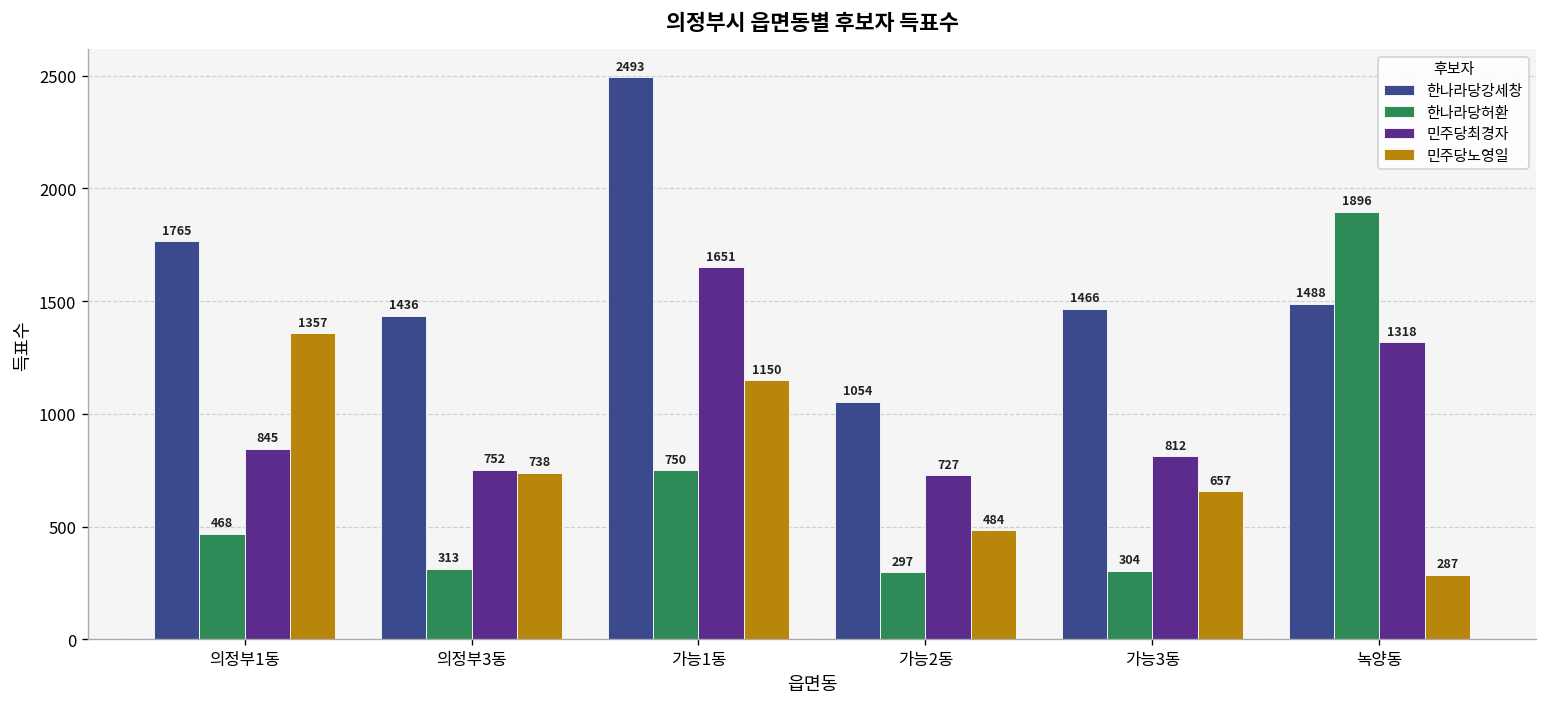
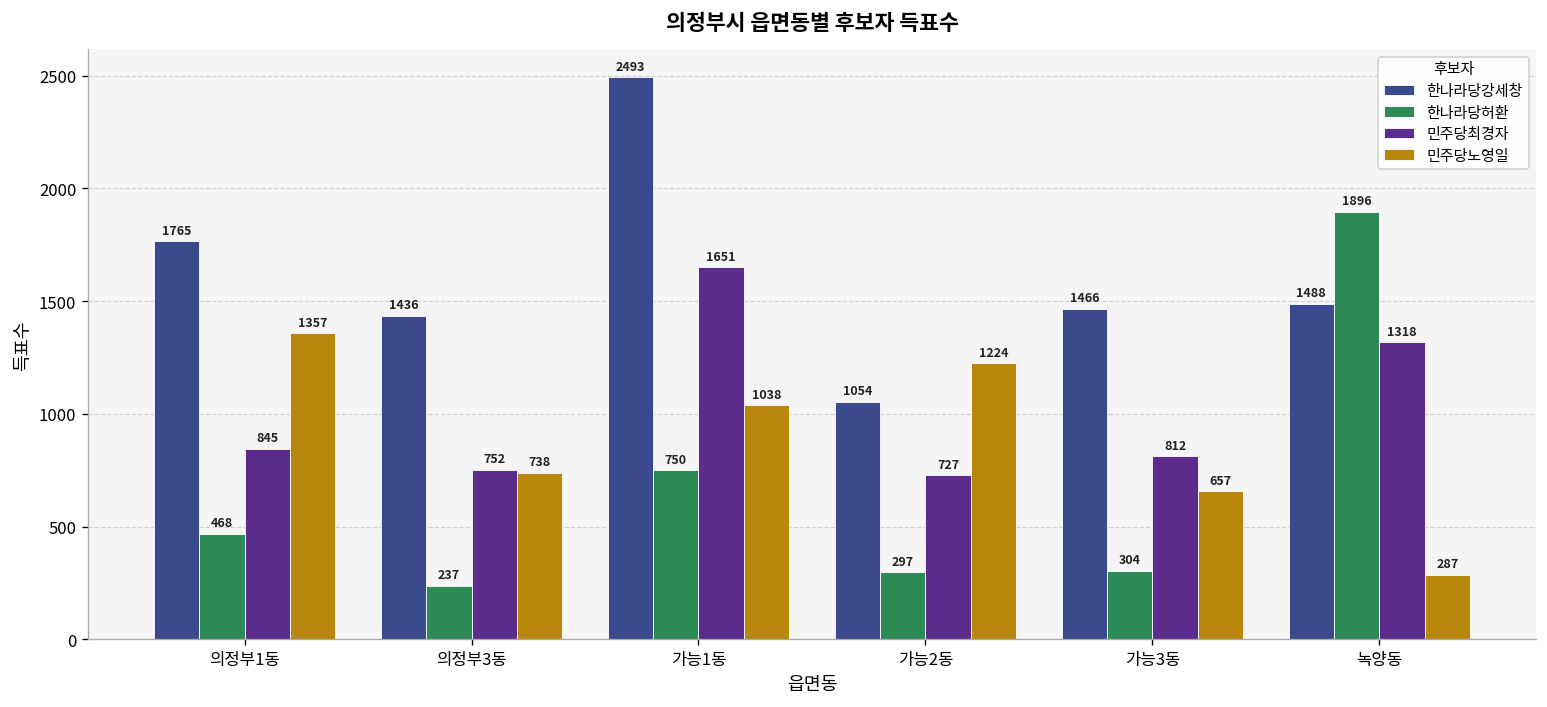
한나라당허환, 의정부3동: 313 -> 237
민주당노영일, 가능1동: 1150 -> 1038
민주당노영일, 가능2동: 484 -> 1224
